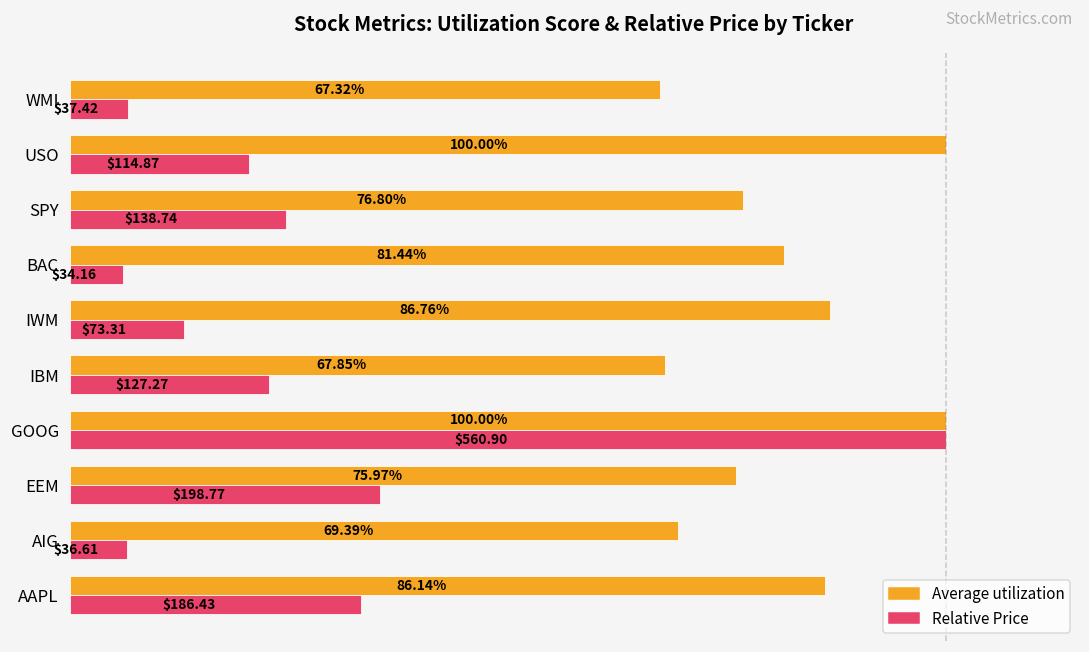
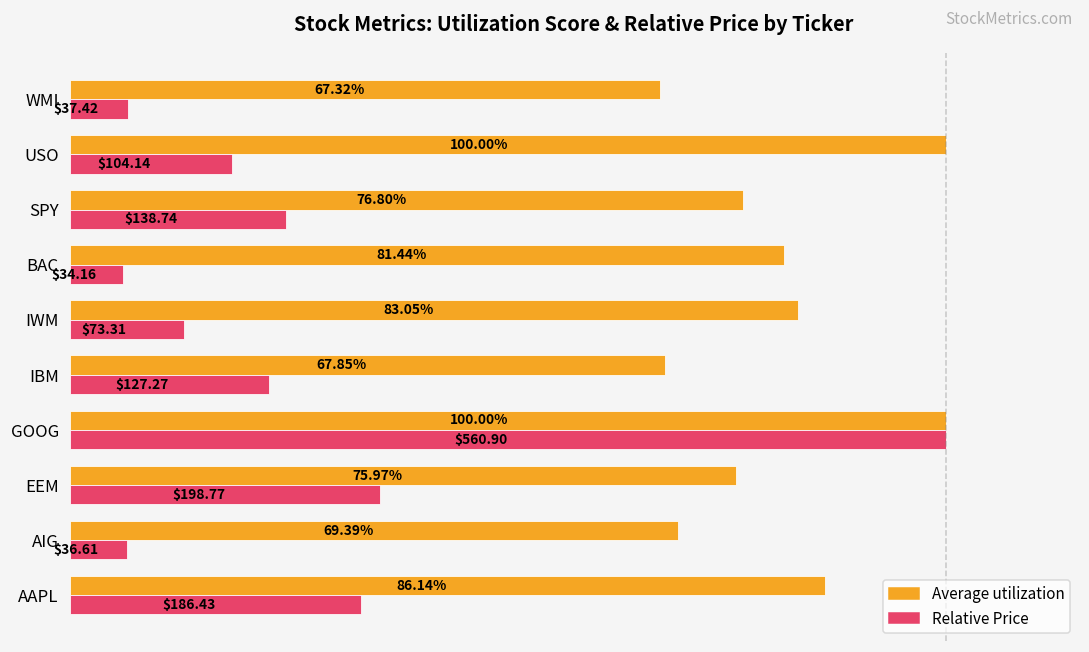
Relative Price, USO: $114.87 -> $104.14
Average utilization, IWM: 86.76% -> 83.05%
